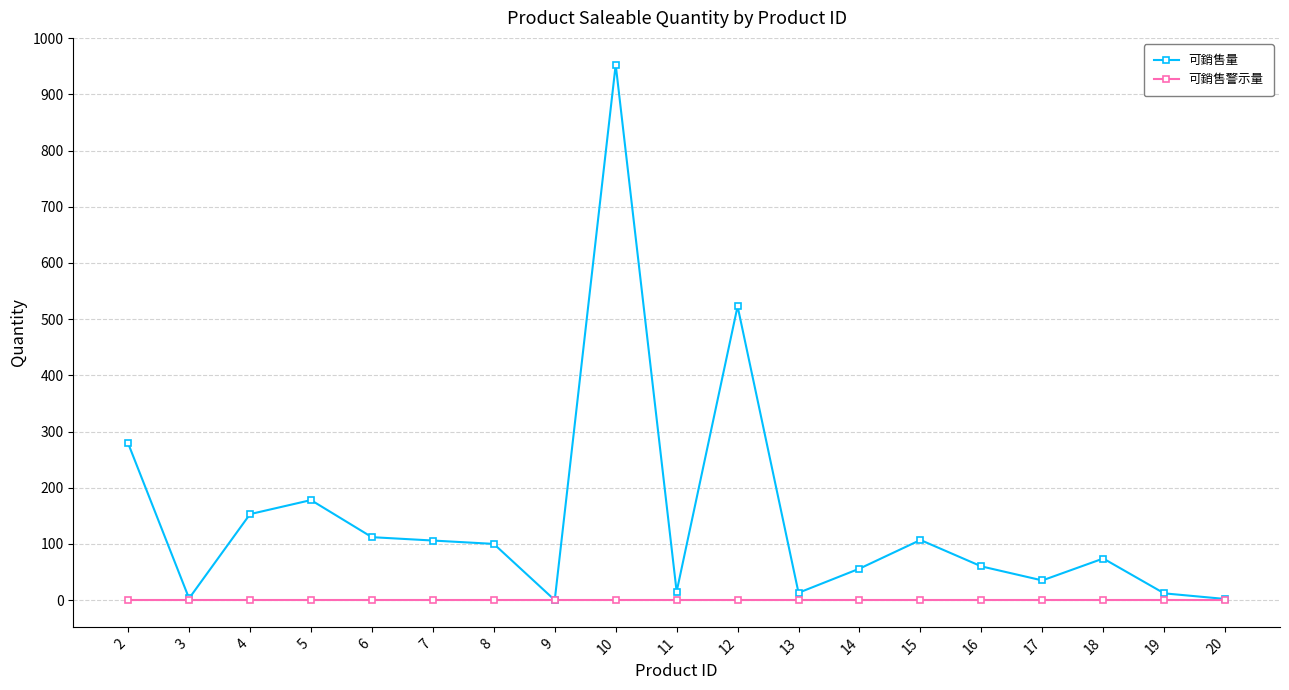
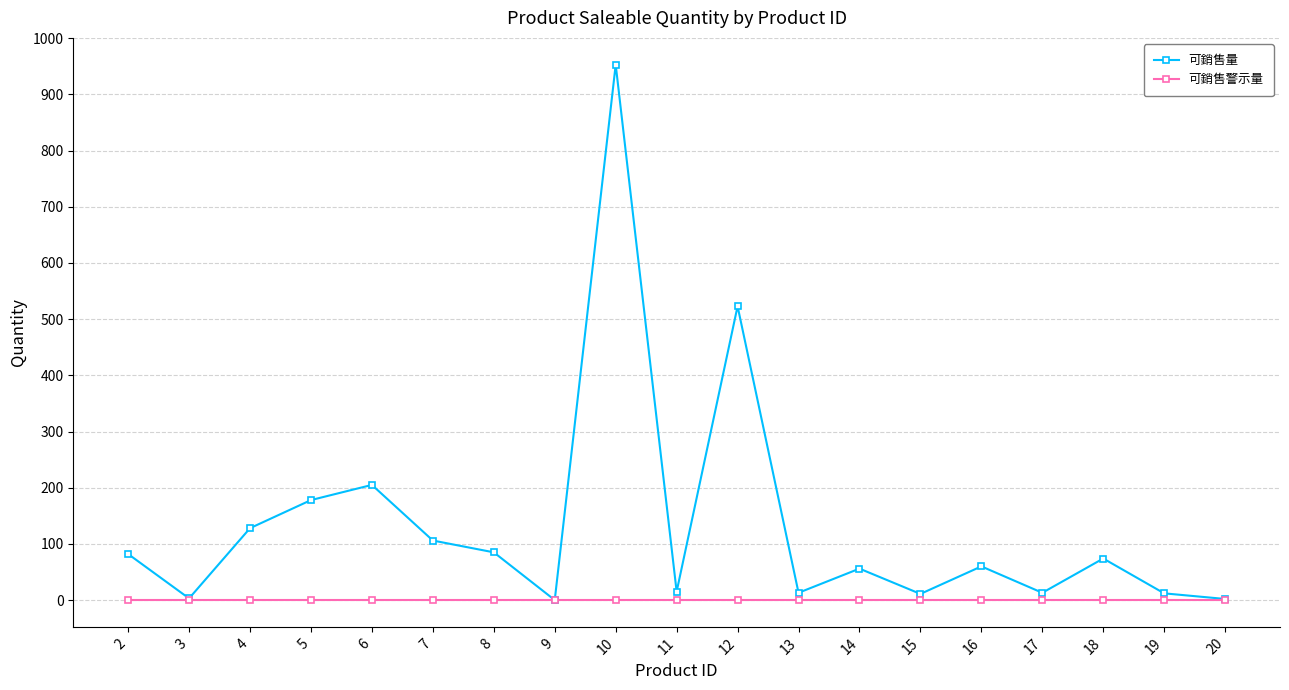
可銷售量, 2: 280 -> 80
可銷售量, 4: 150 -> 130
可銷售量, 6: 110 -> 210
可銷售量, 8: 100 -> 90
可銷售量, 15: 110 -> 10
可銷售量, 17: 40 -> 10
